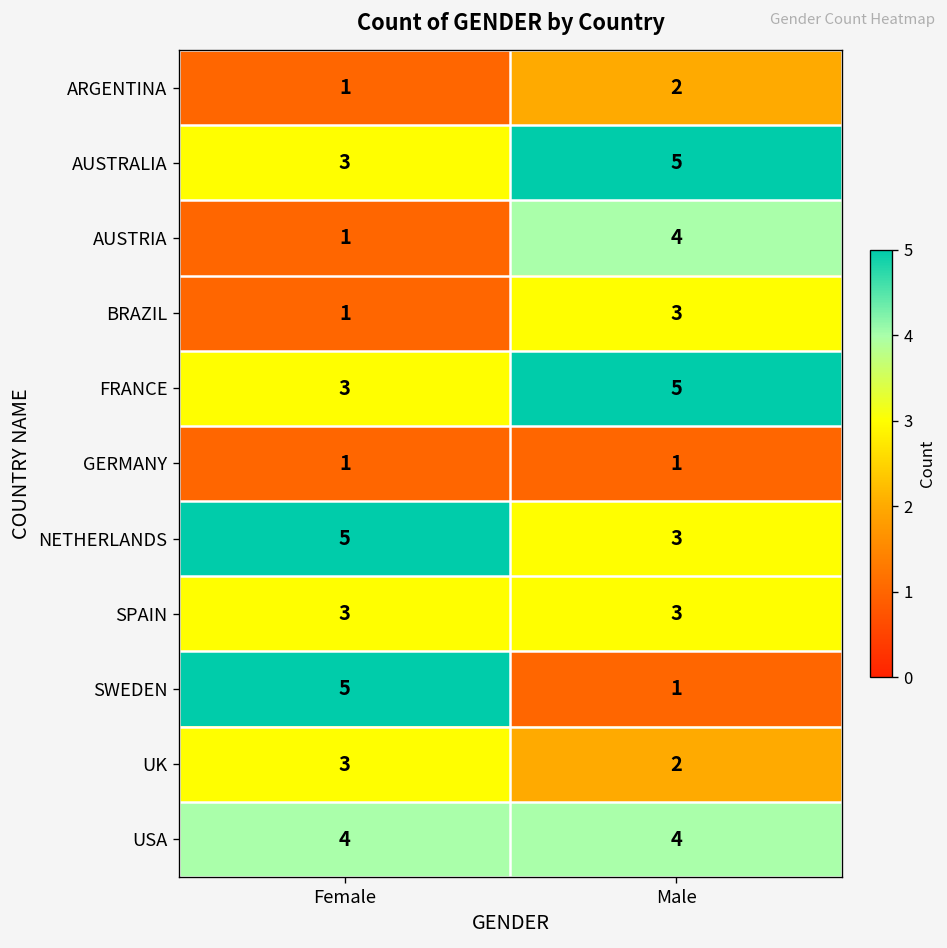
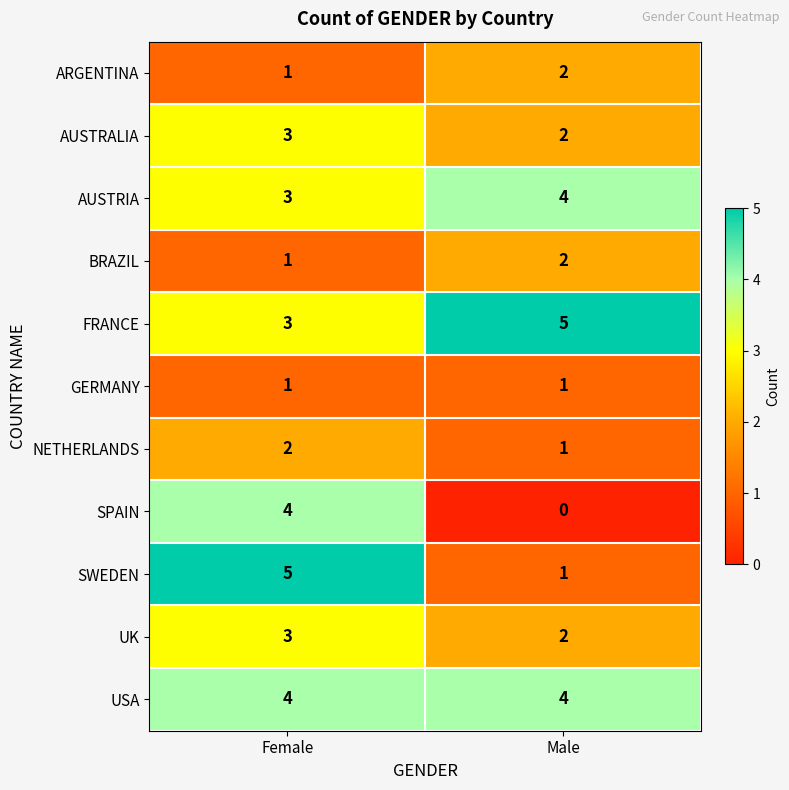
AUSTRALIA, Male: 5 -> 2
AUSTRIA, Female: 1 -> 3
BRAZIL, Male: 3 -> 2
NETHERLANDS, Female: 5 -> 2
NETHERLANDS, Male: 3 -> 1
SPAIN, Female: 3 -> 4
SPAIN, Male: 3 -> 0
